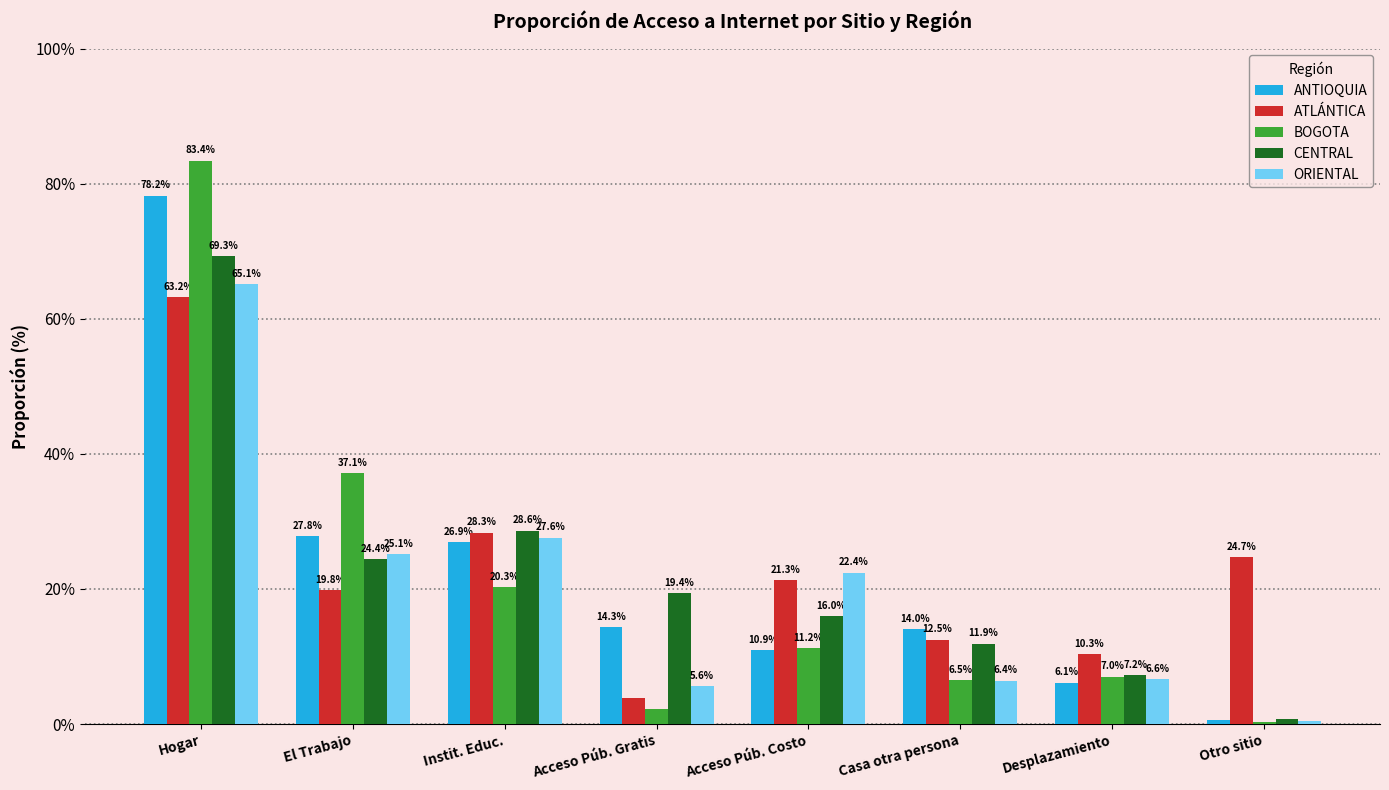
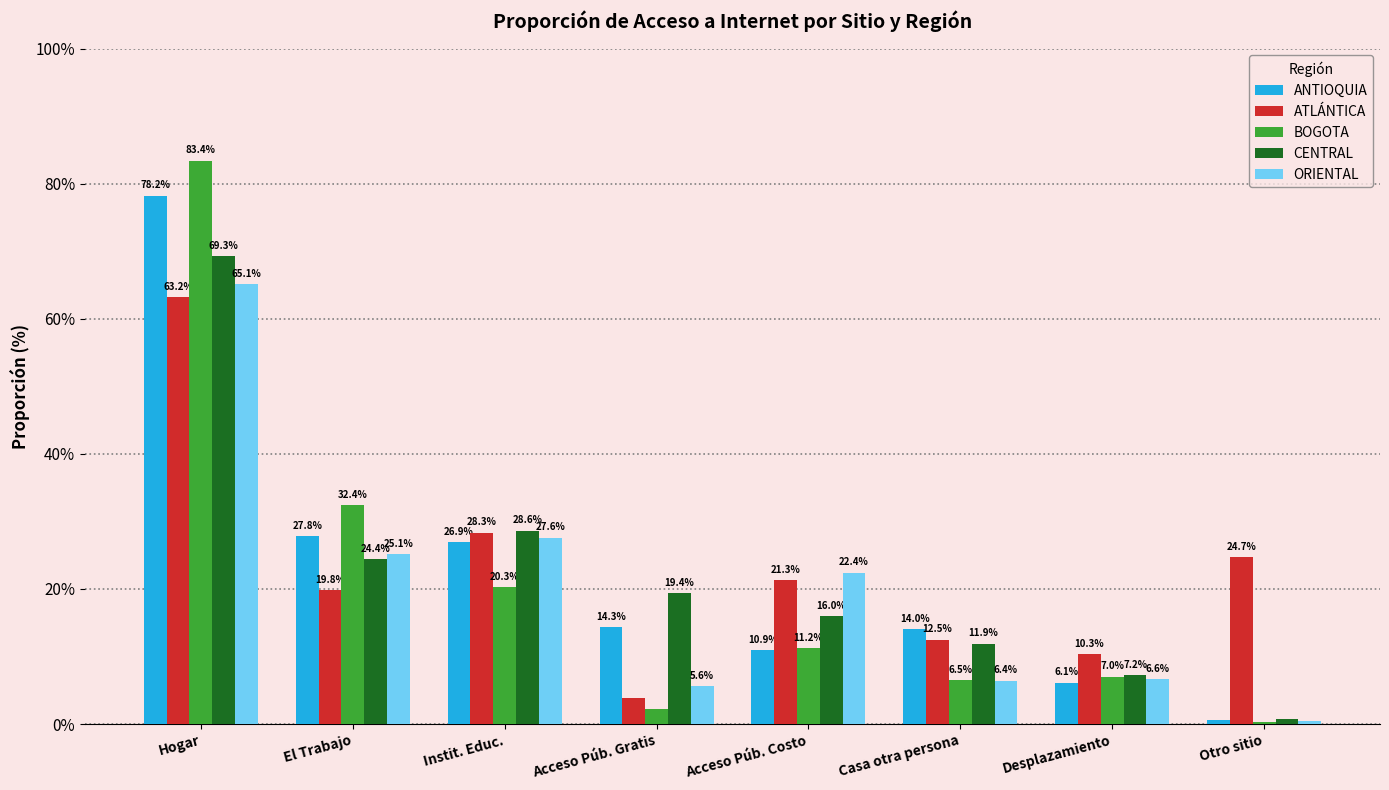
BOGOTA, El Trabajo: 37.1% -> 32.4%
